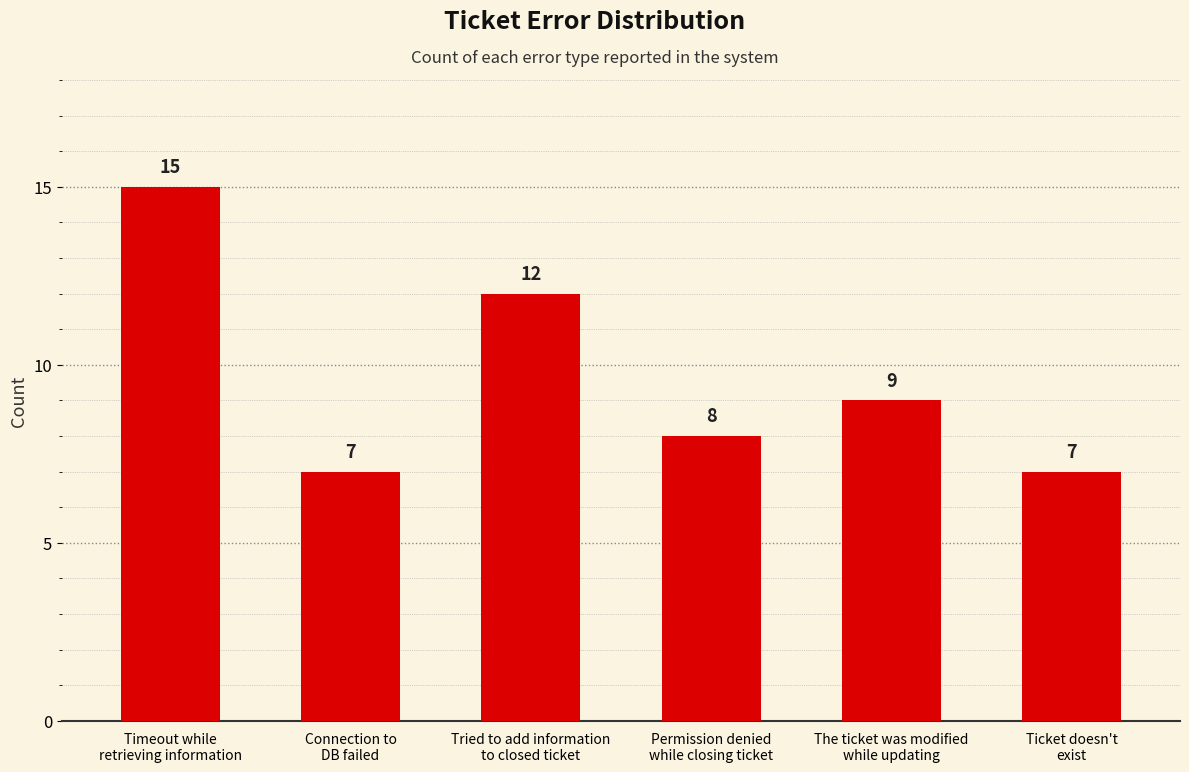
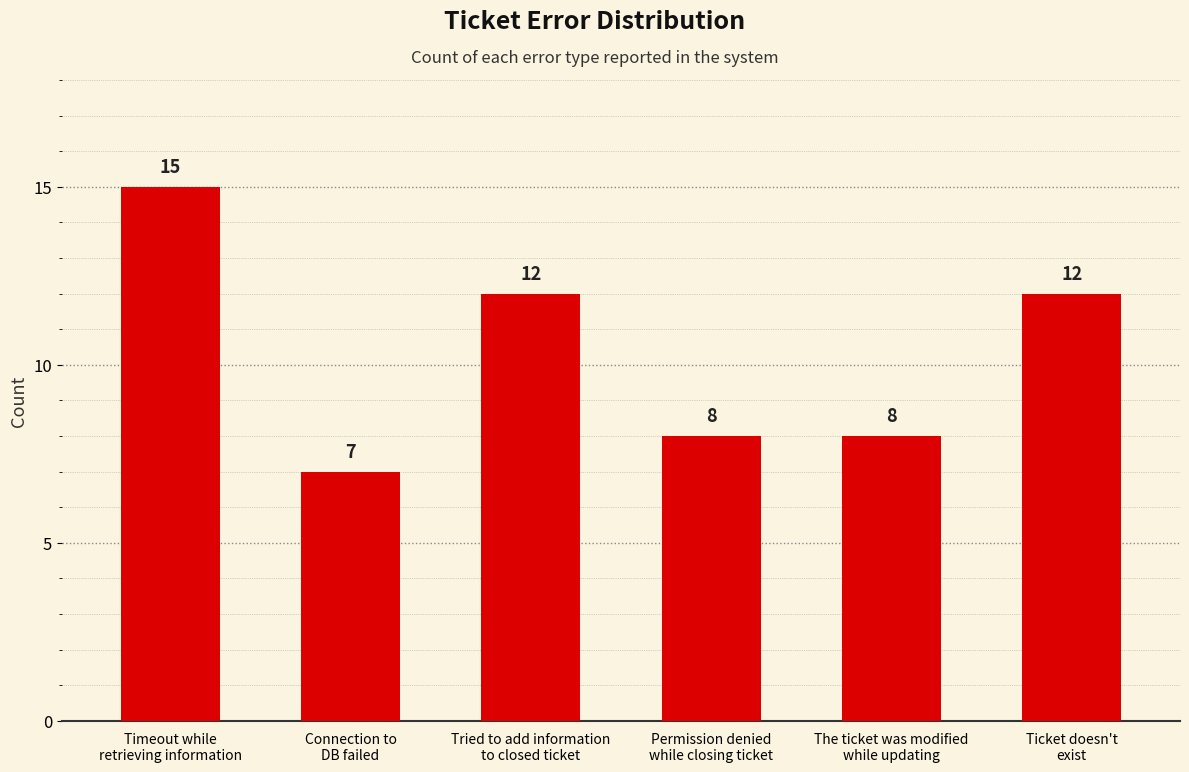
The ticket was modified while updating: 9 -> 8
Ticket doesn't exist: 7 -> 12
